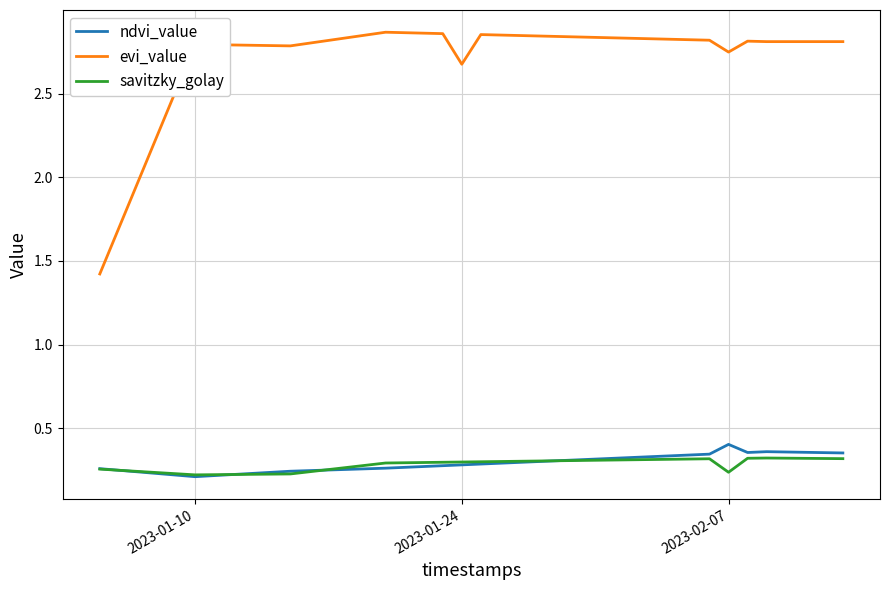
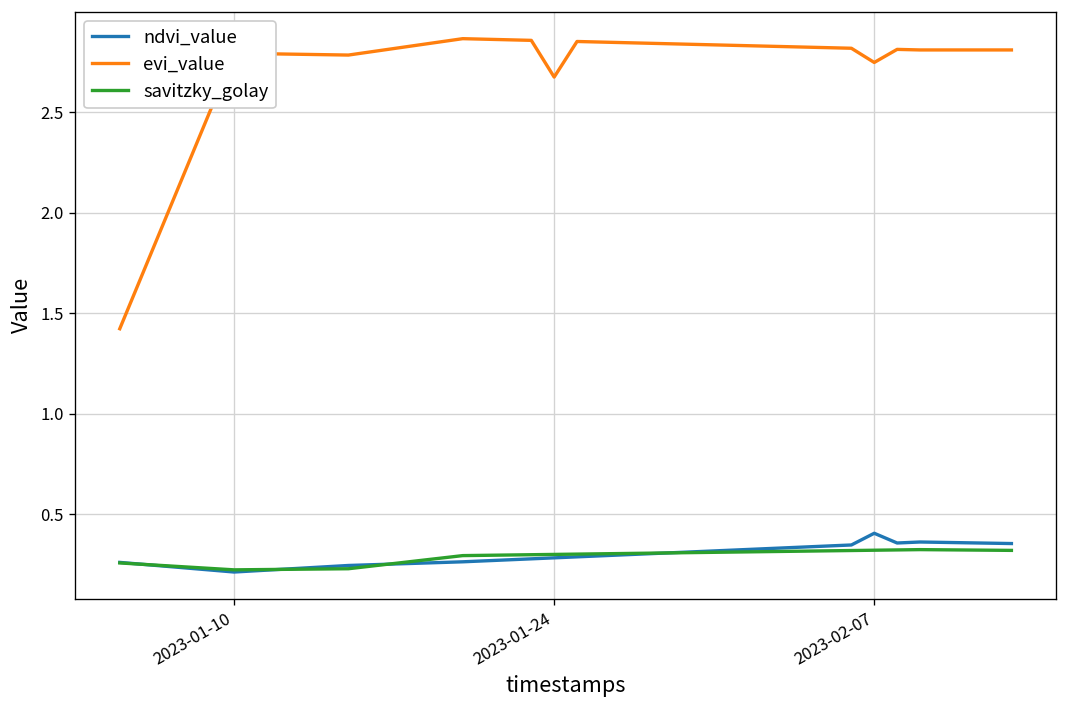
savitzky_golay, 2023-02-07: 0.24 -> 0.32
